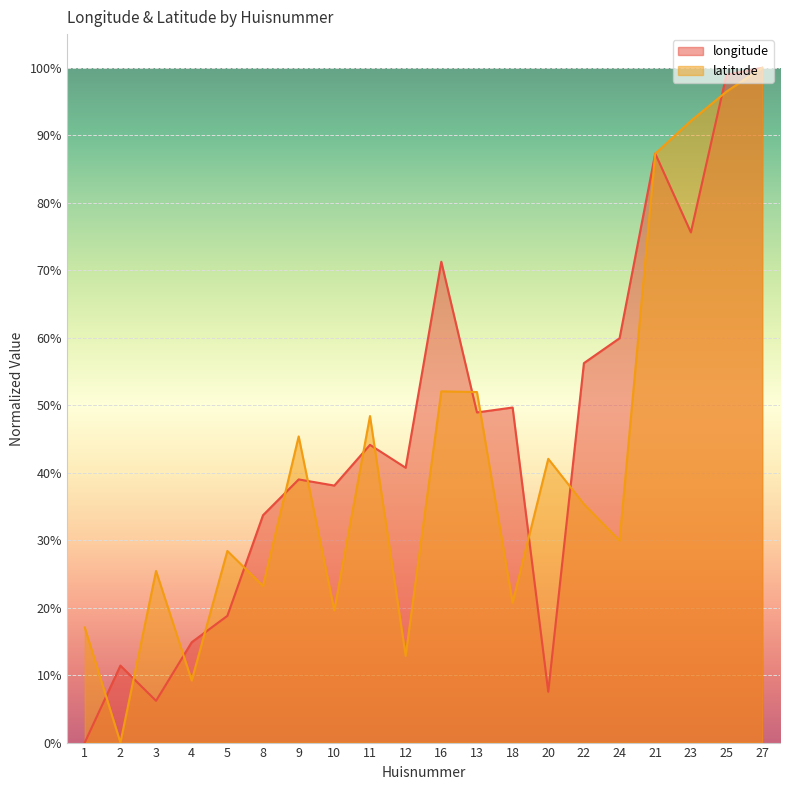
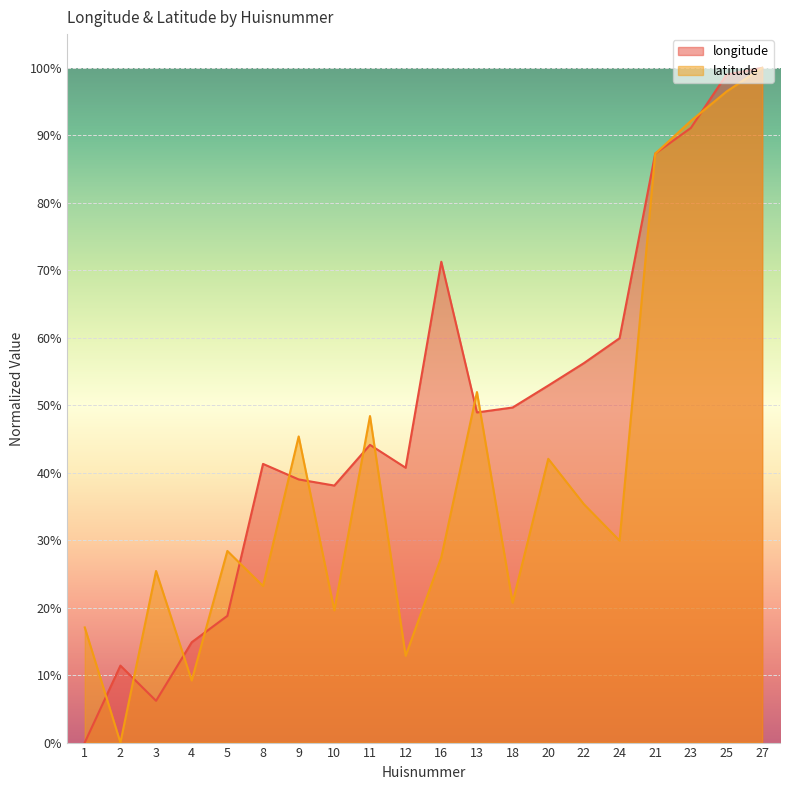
longitude, 8: 34% -> 41%
latitude, 16: 52% -> 27%
longitude, 20: 8% -> 53%
longitude, 23: 76% -> 91%
